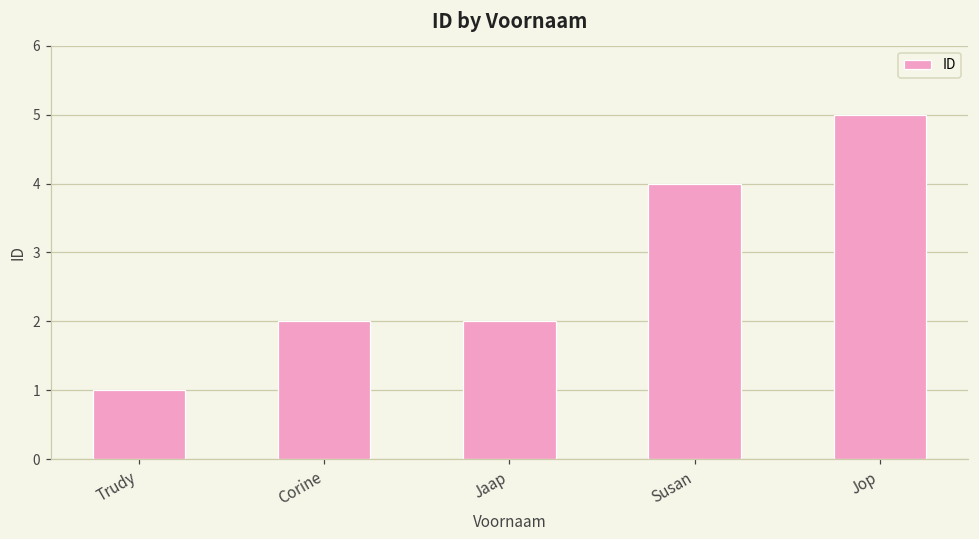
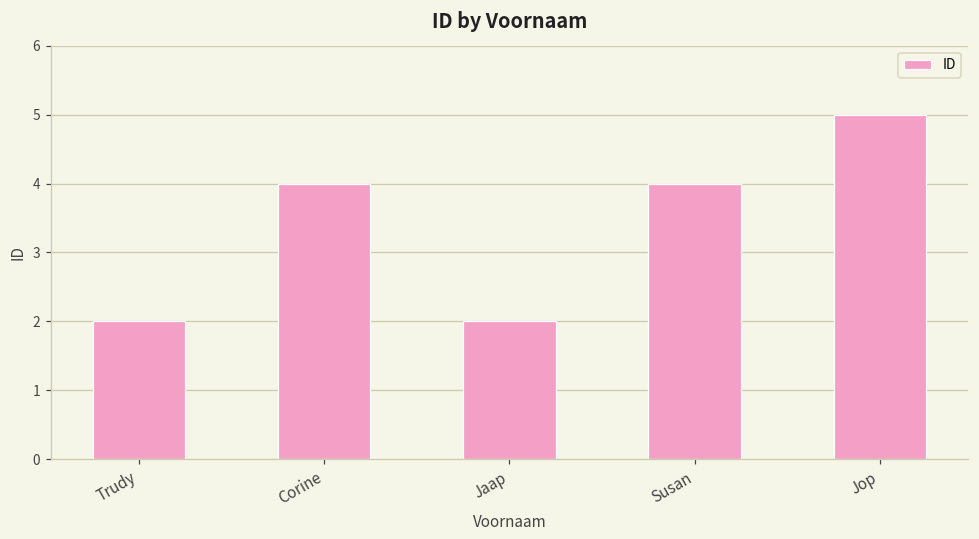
Trudy: 1 -> 2
Corine: 2 -> 4
